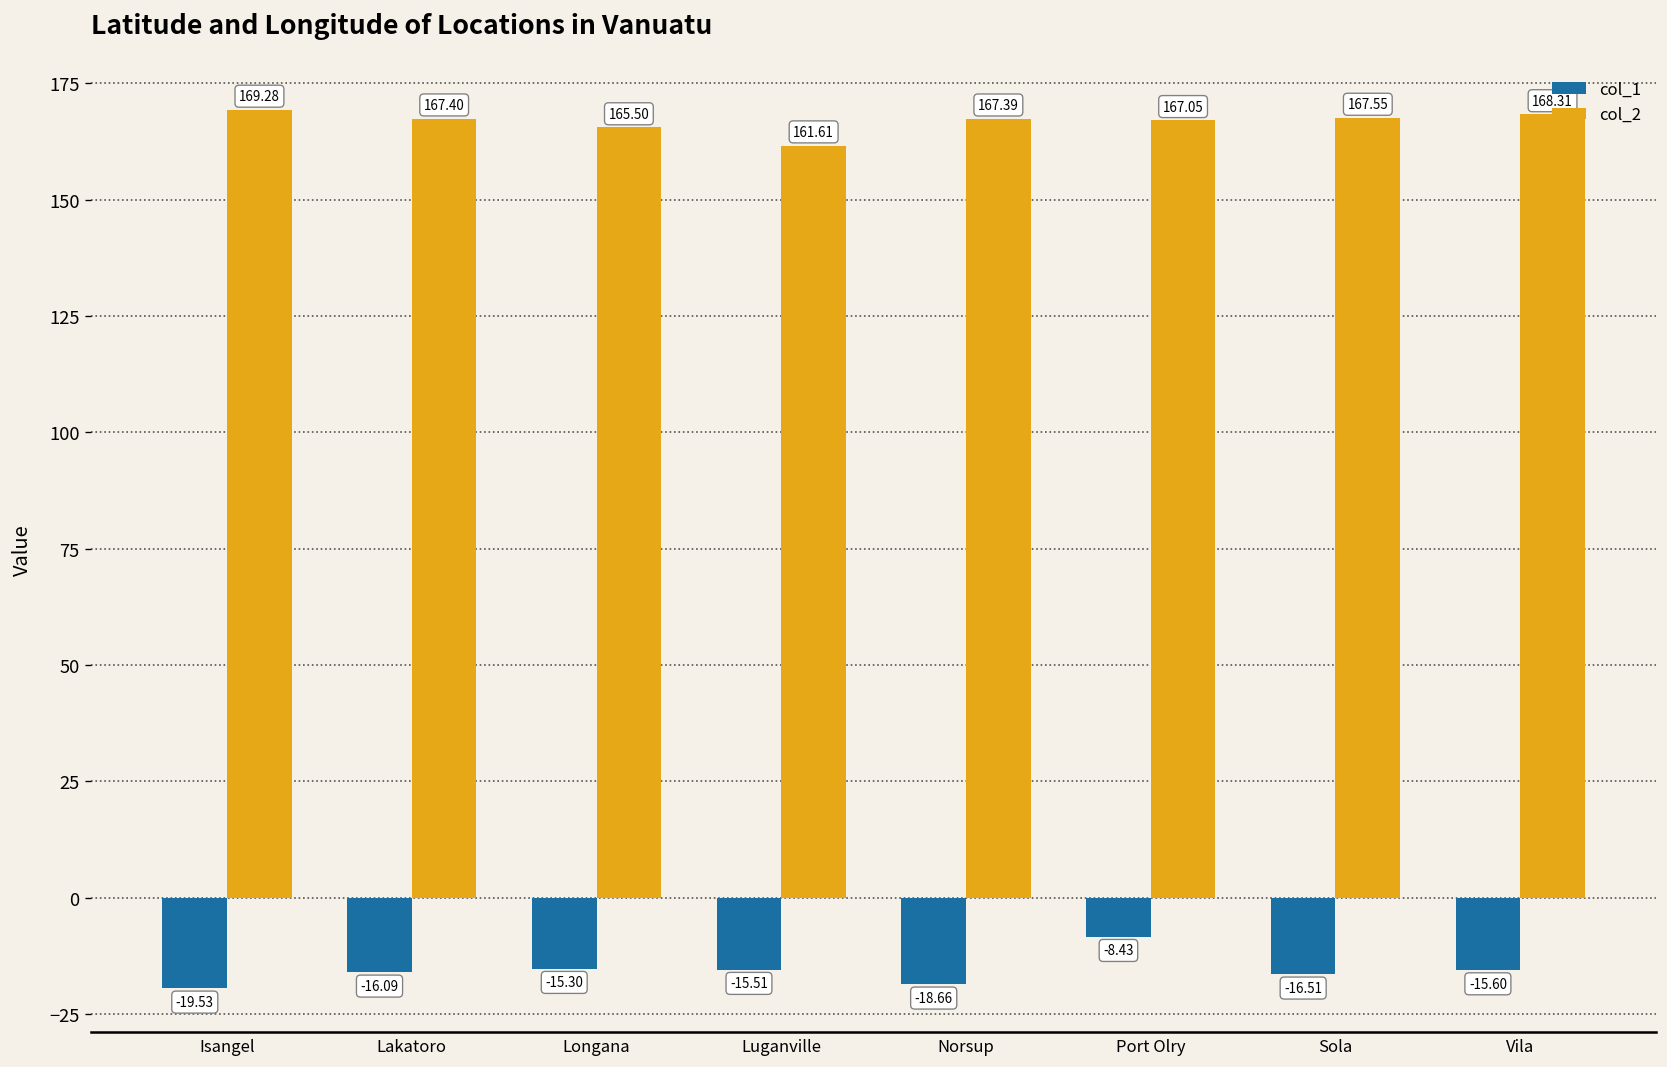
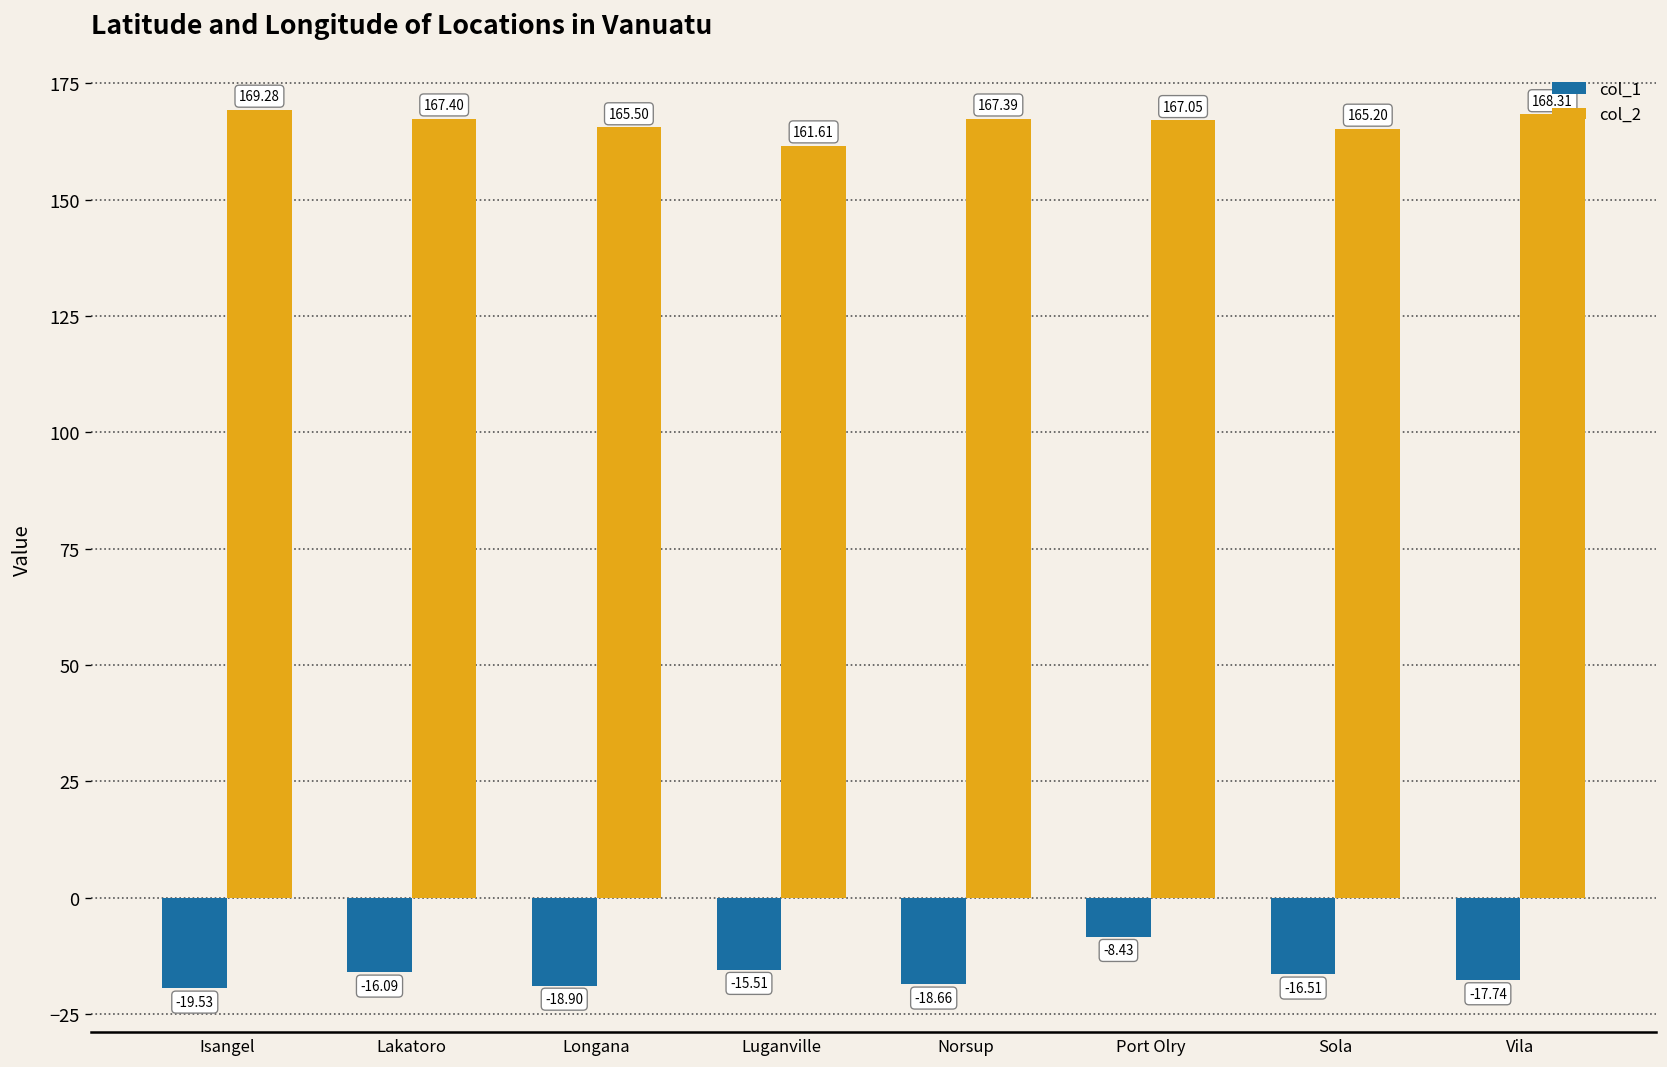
col_1, Longana: -15.30 -> -18.90
col_2, Sola: 167.55 -> 165.20
col_1, Vila: -15.60 -> -17.74
